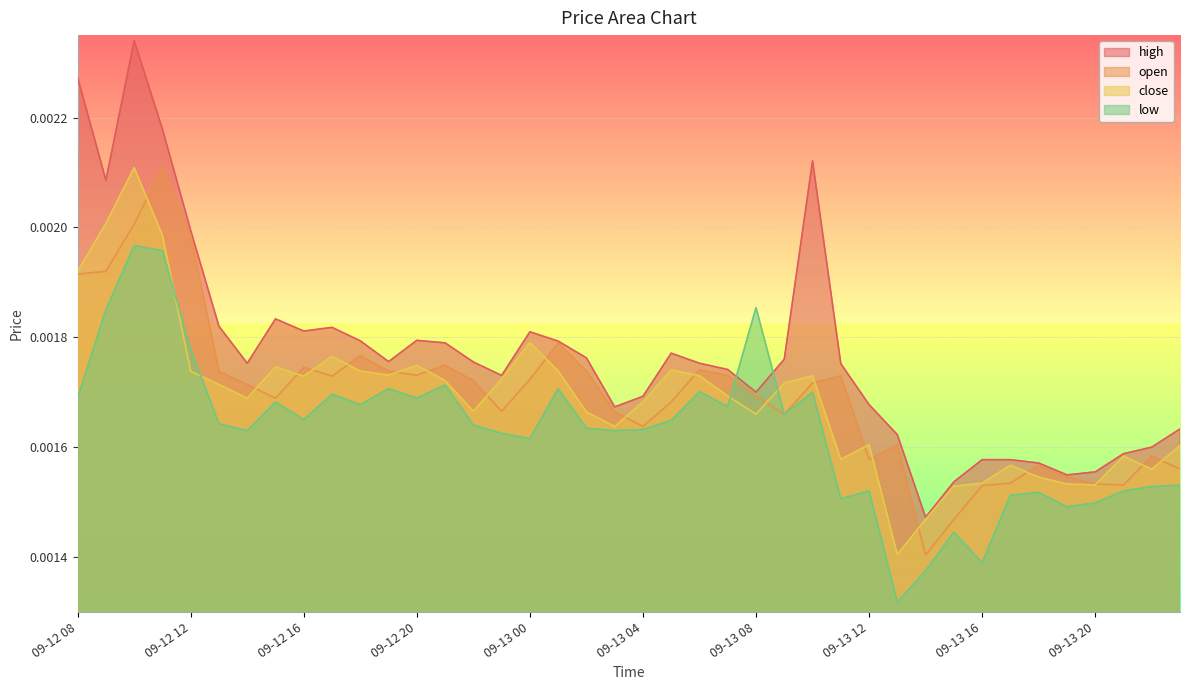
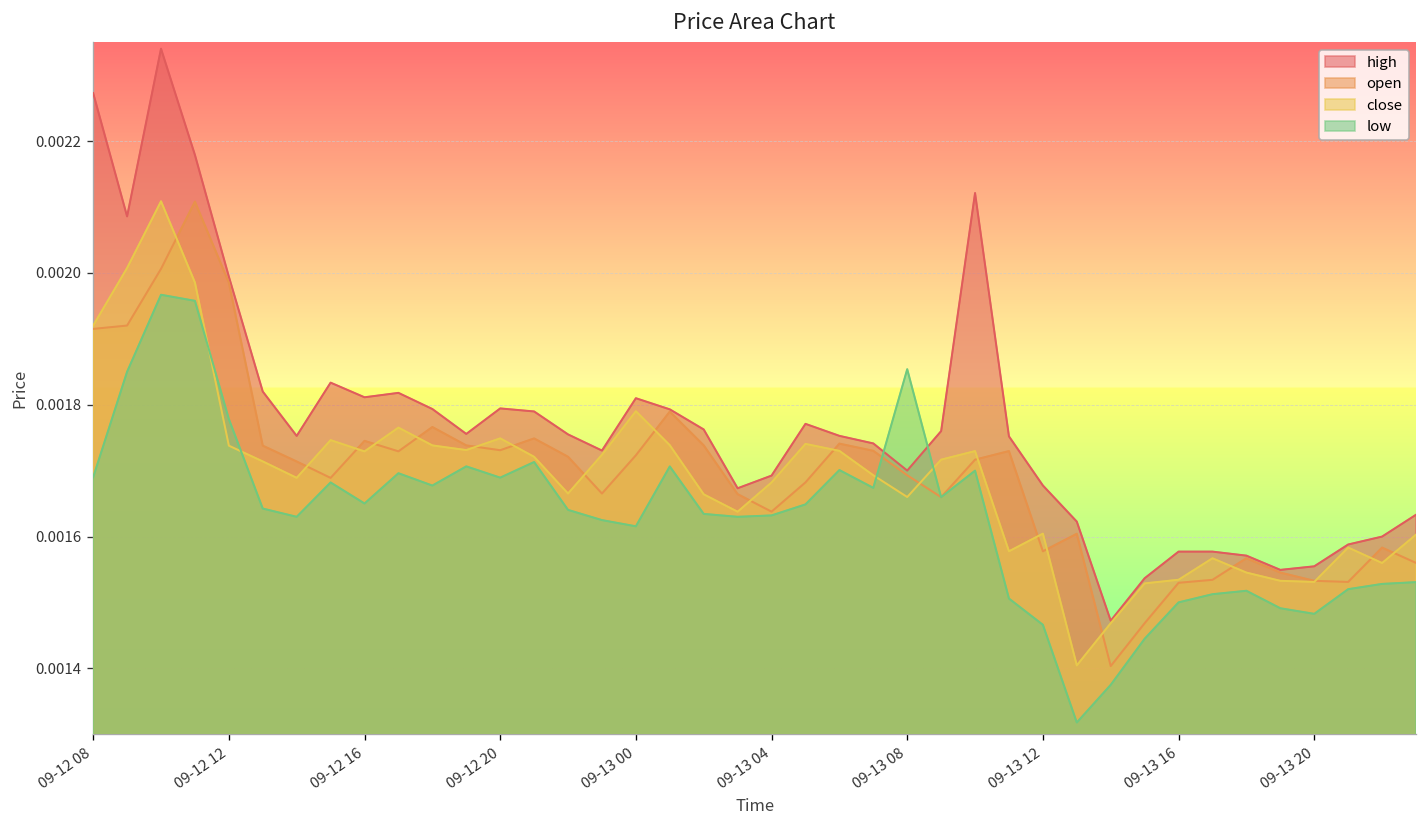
low, 09-13 12: 0.00152 -> 0.00147
low, 09-13 16: 0.00139 -> 0.00150
low, 09-13 20: 0.00150 -> 0.00148
